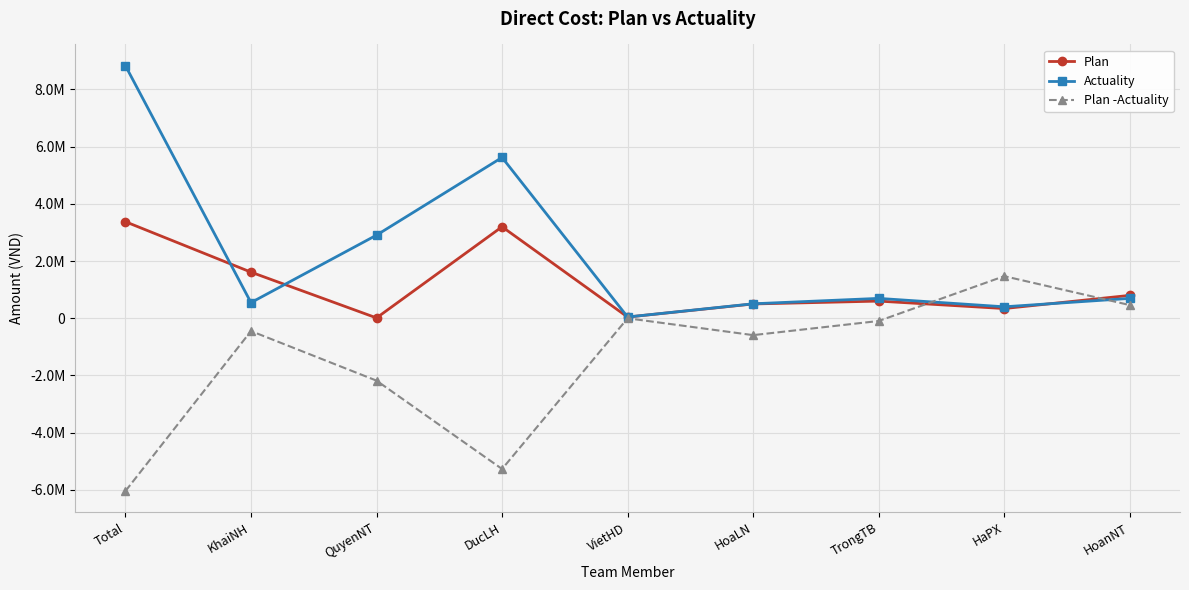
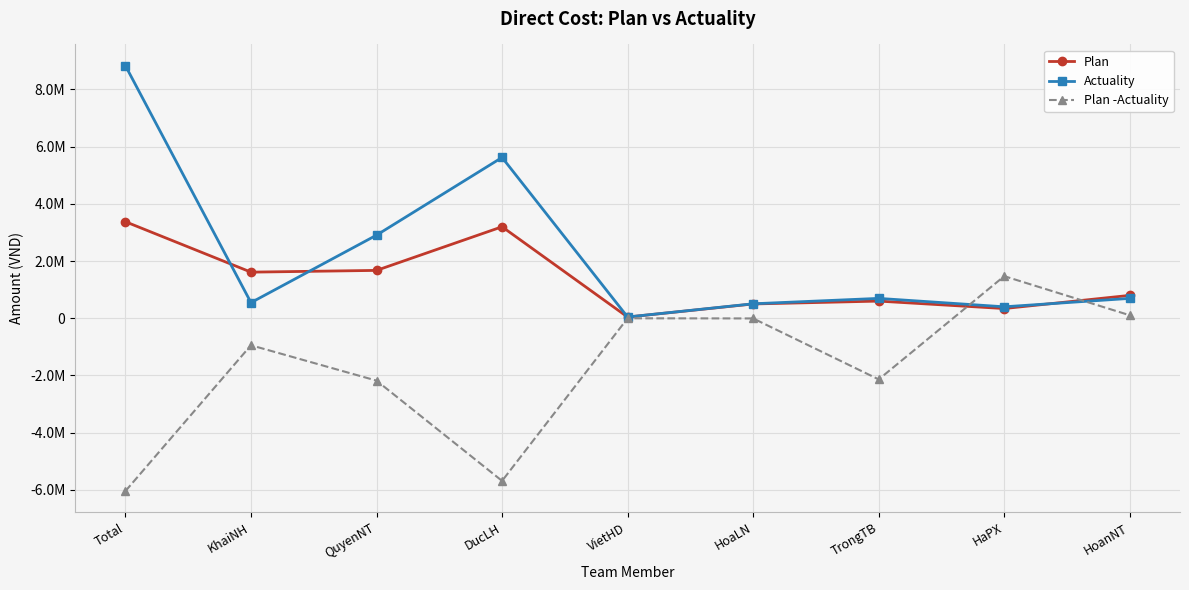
Plan -Actuality, KhaiNH: -400000 -> -900000
Plan, QuyenNT: 0 -> 1700000
Plan -Actuality, DucLH: -5300000 -> -5700000
Plan -Actuality, HoaLN: -600000 -> 0
Plan -Actuality, TrongTB: -100000 -> -2100000
Plan -Actuality, HoanNT: 500000 -> 100000
